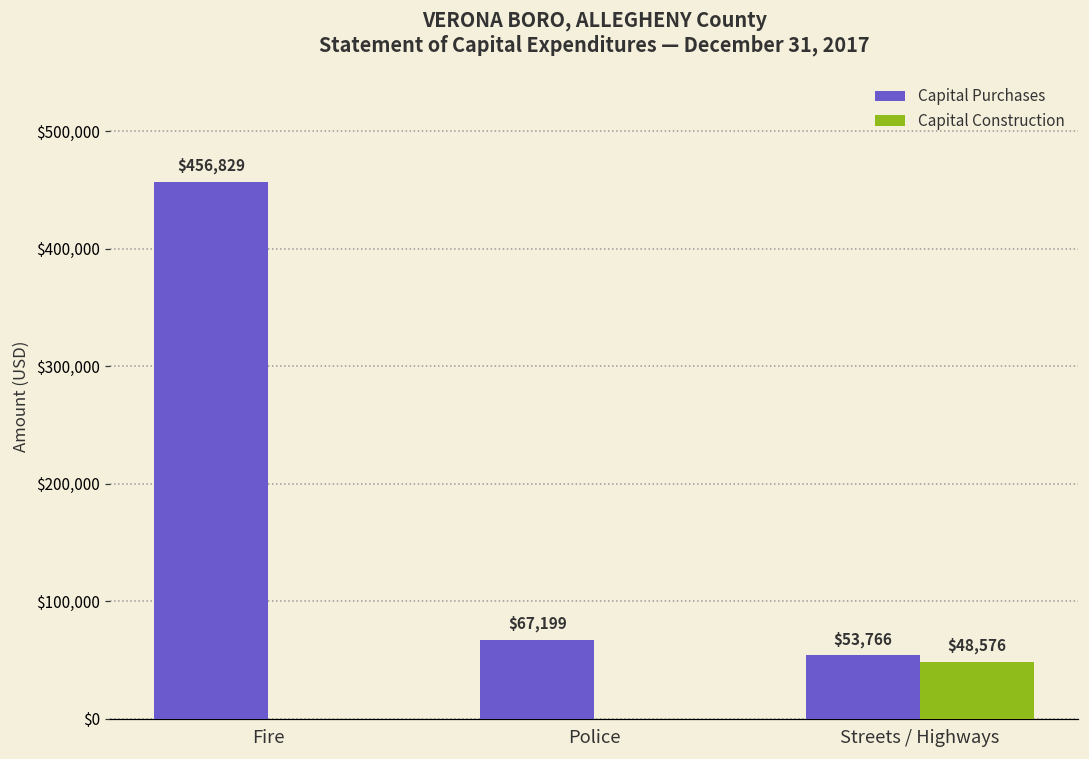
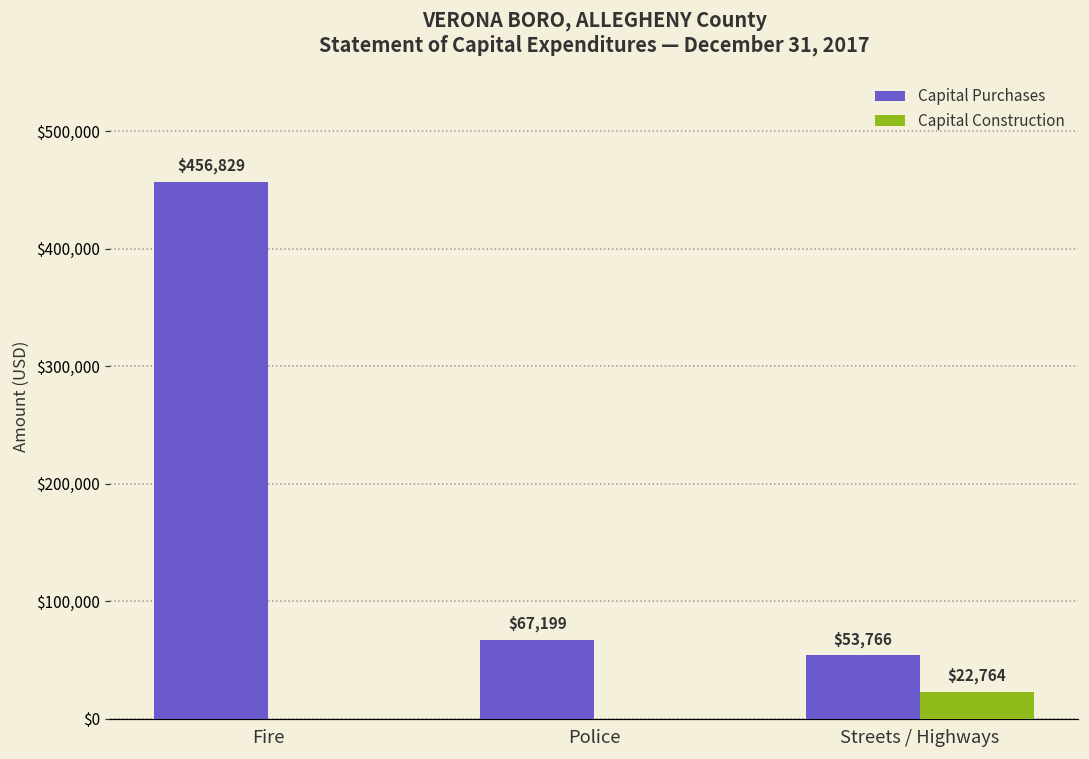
Capital Construction, Streets / Highways: $48,576 -> $22,764
